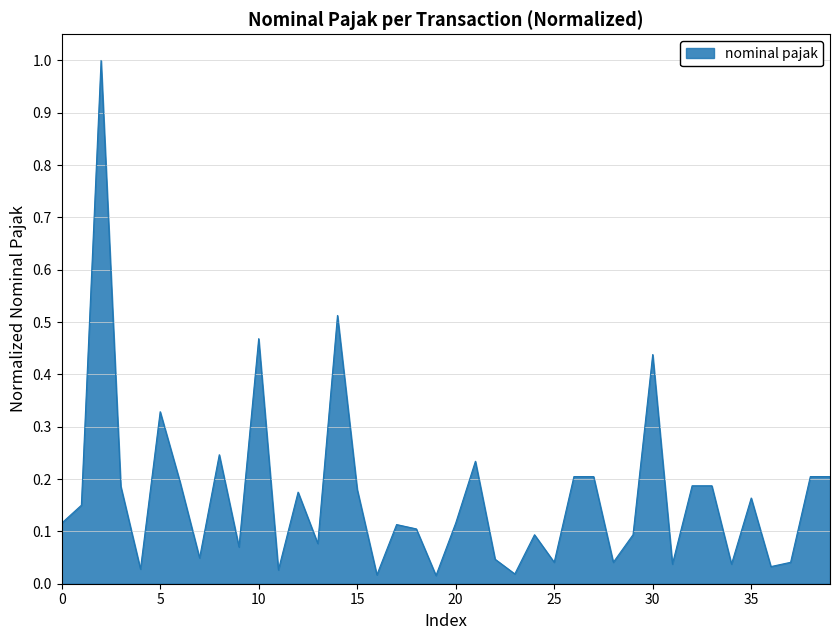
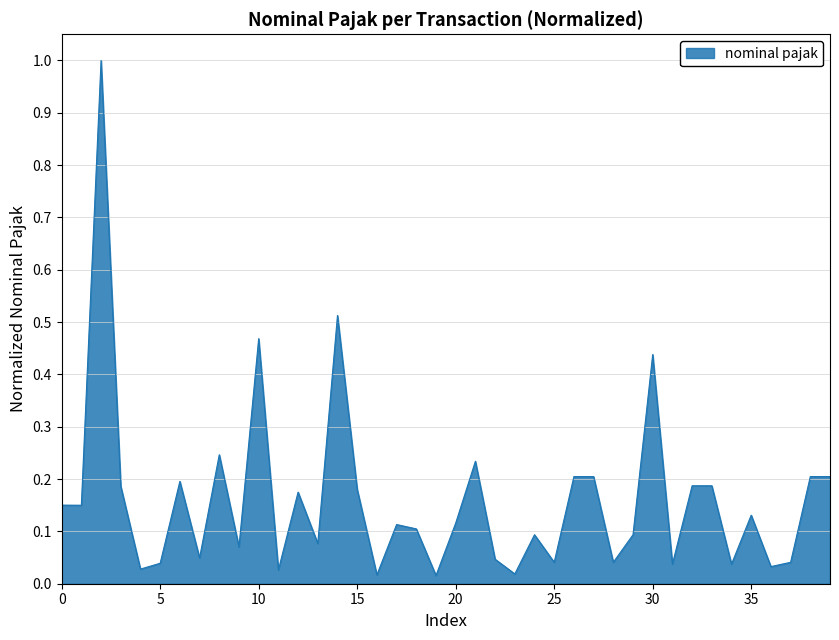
0: 0.12 -> 0.15
5: 0.33 -> 0.04
35: 0.16 -> 0.13
